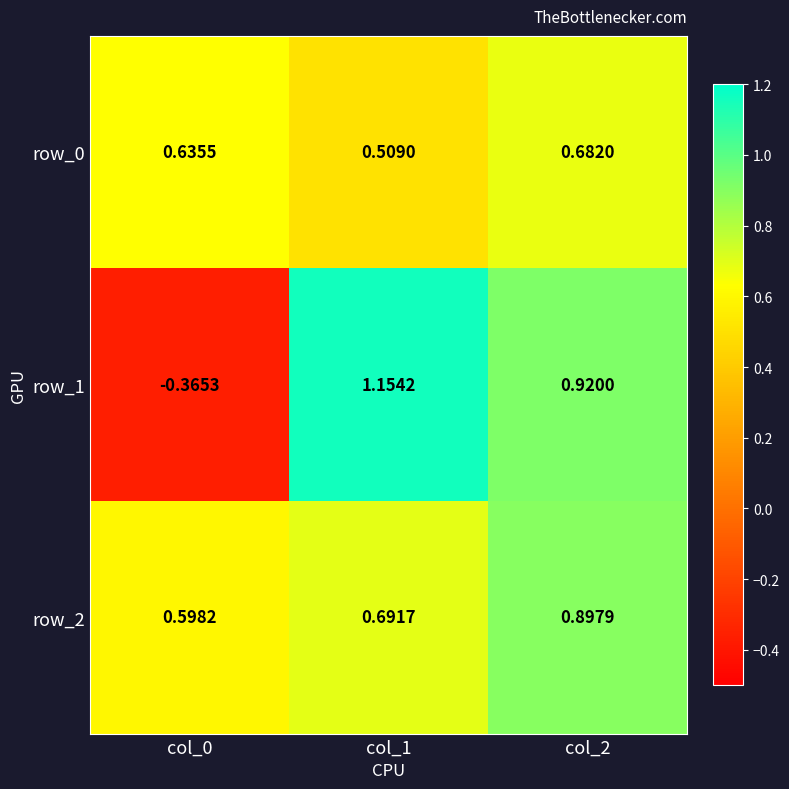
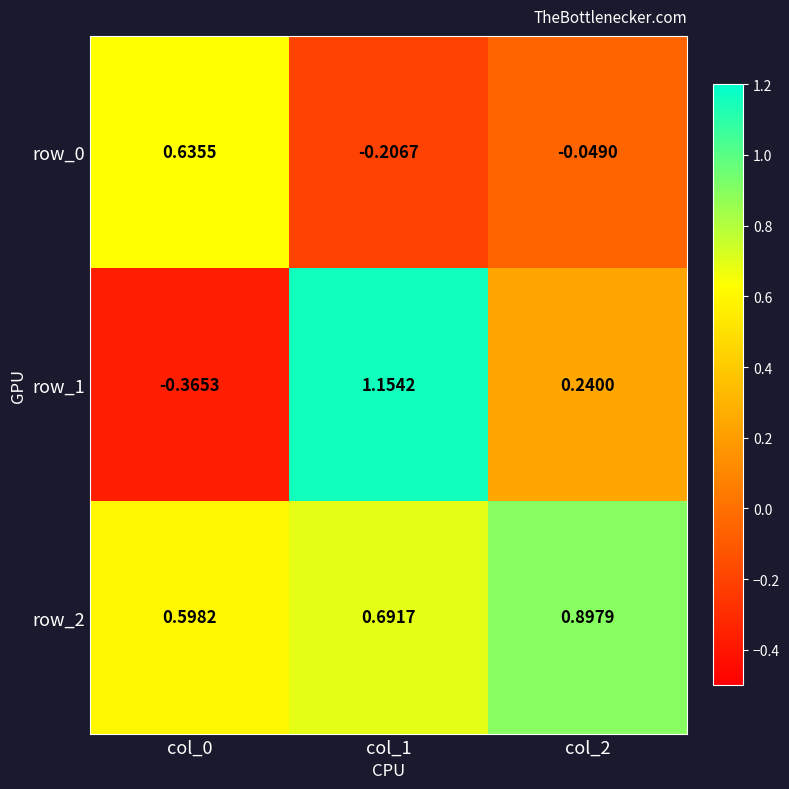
row_0, col_1: 0.5090 -> -0.2067
row_0, col_2: 0.6820 -> -0.0490
row_1, col_2: 0.9200 -> 0.2400
